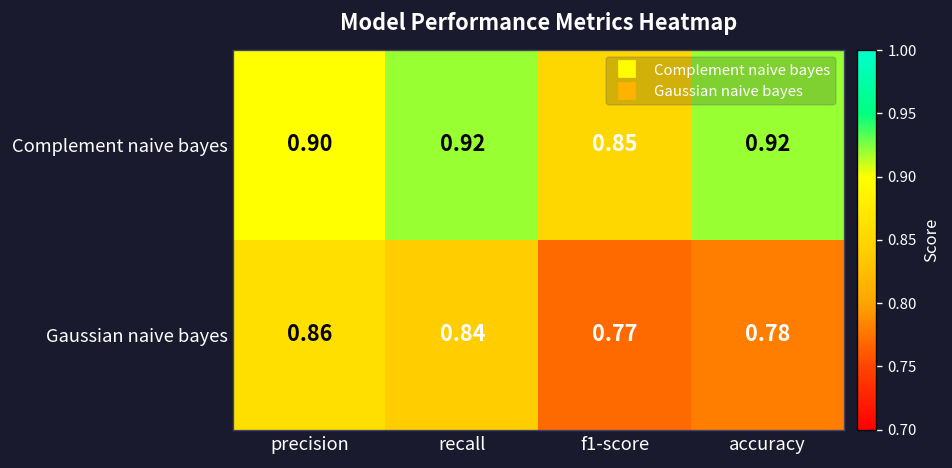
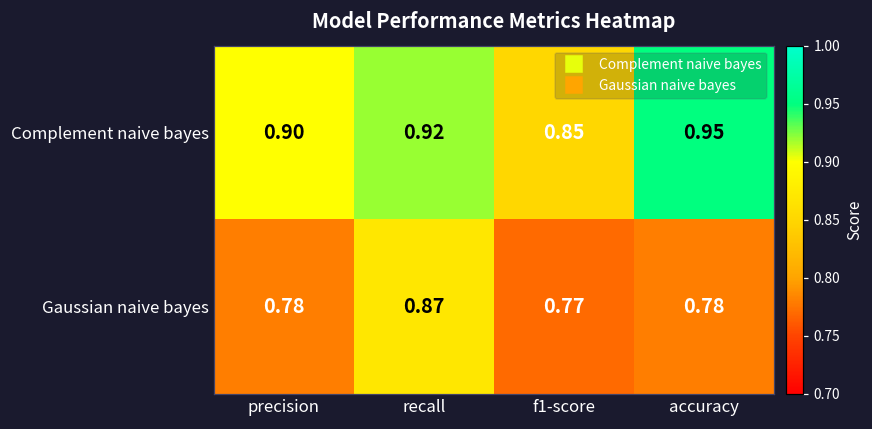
Complement naive bayes, accuracy: 0.92 -> 0.95
Gaussian naive bayes, precision: 0.86 -> 0.78
Gaussian naive bayes, recall: 0.84 -> 0.87
